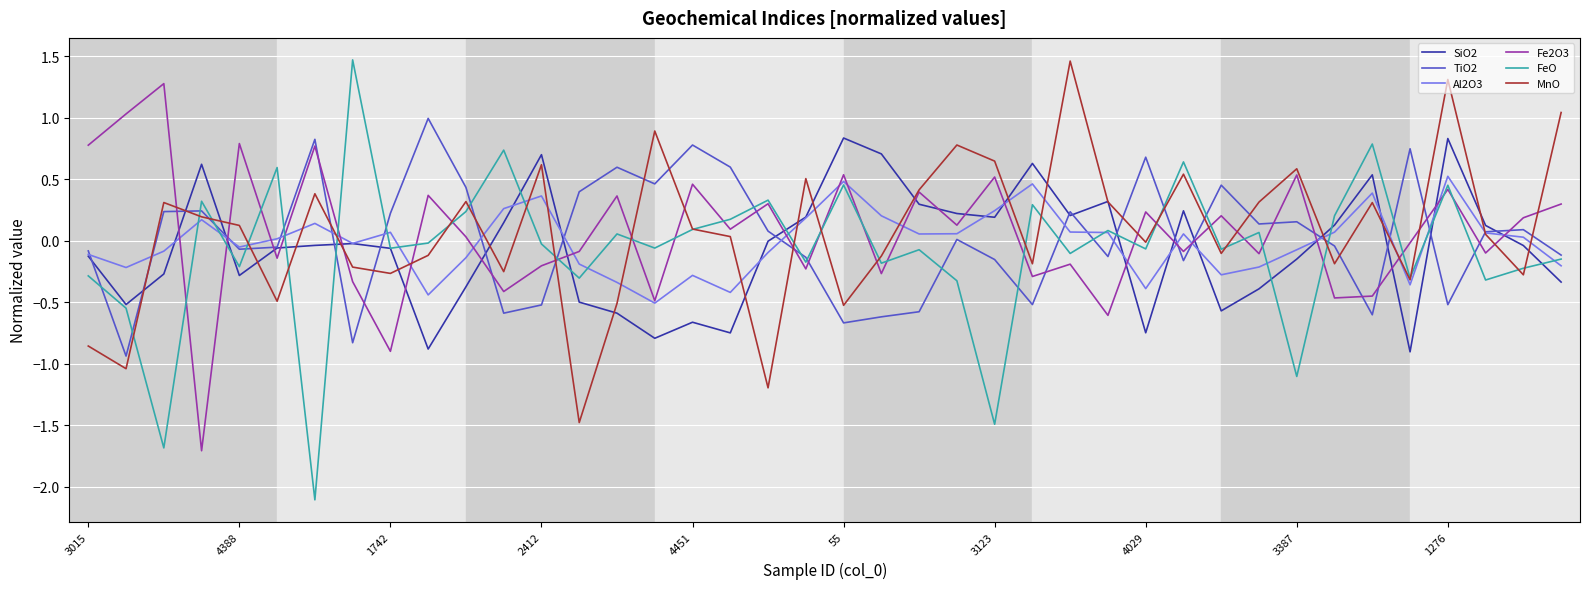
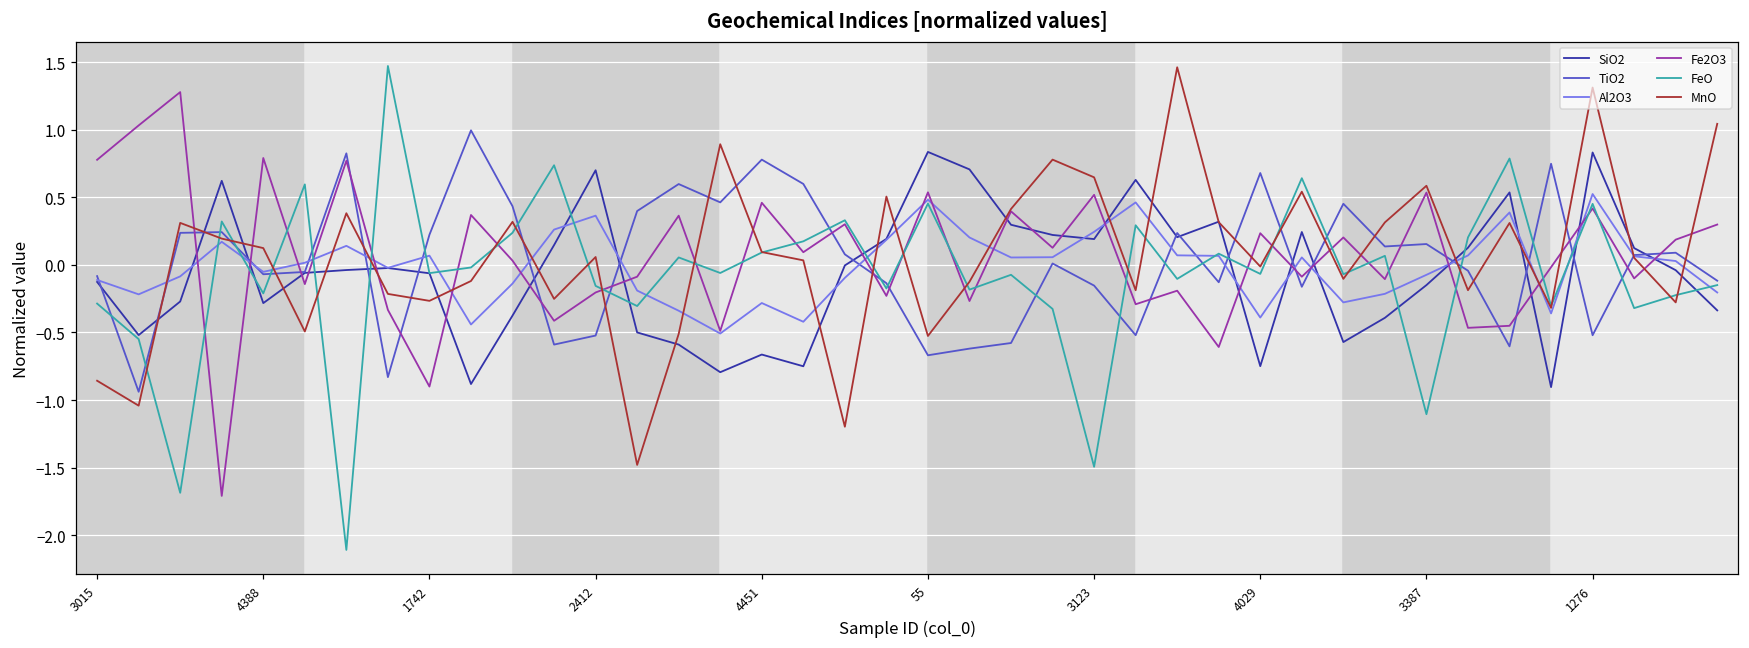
FeO, 2412: -0.03 -> -0.16
MnO, 2412: 0.62 -> 0.06
